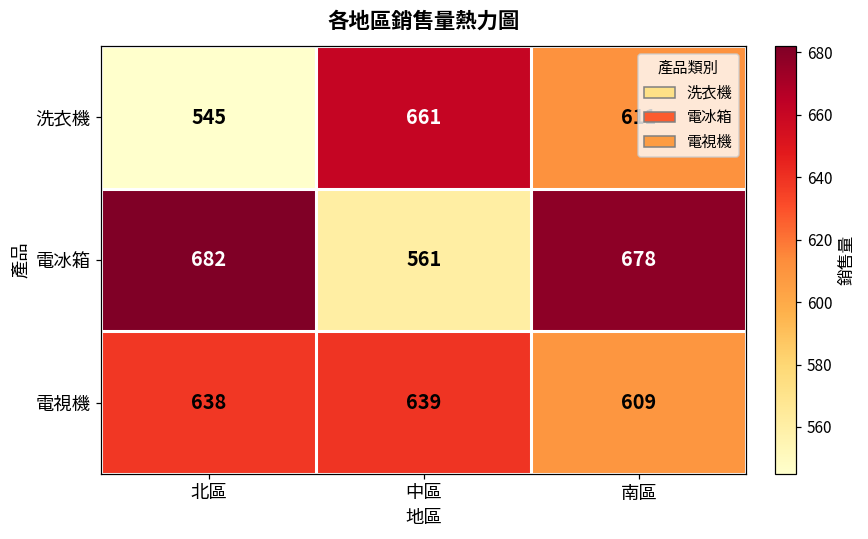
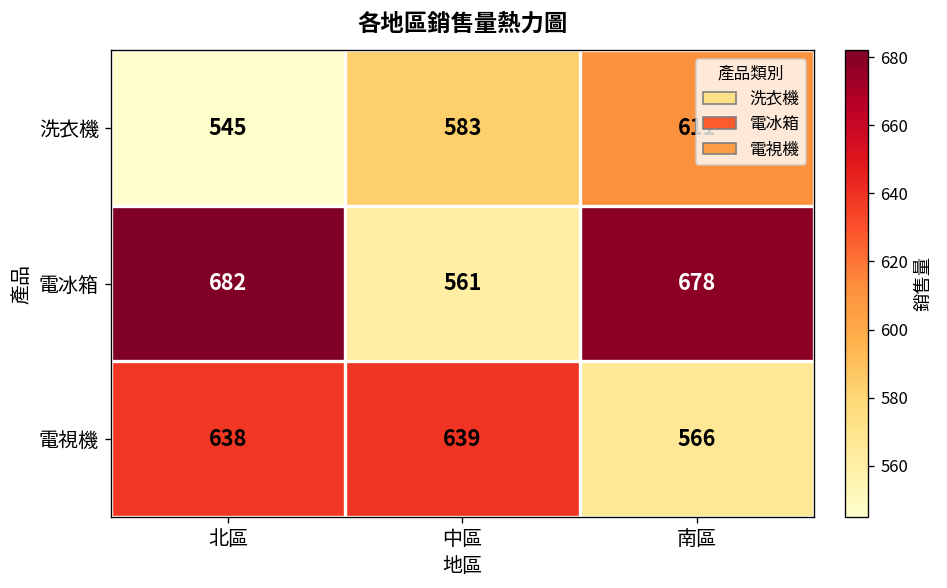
洗衣機, 中區: 661 -> 583
電視機, 南區: 609 -> 566
